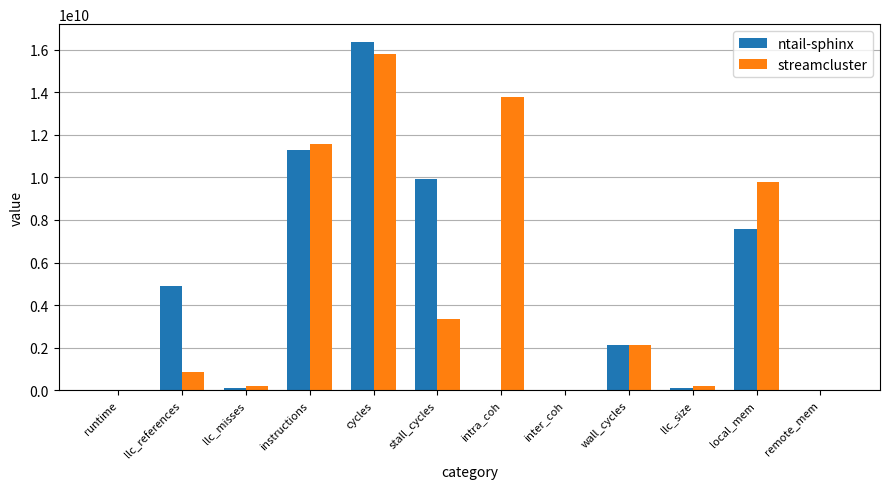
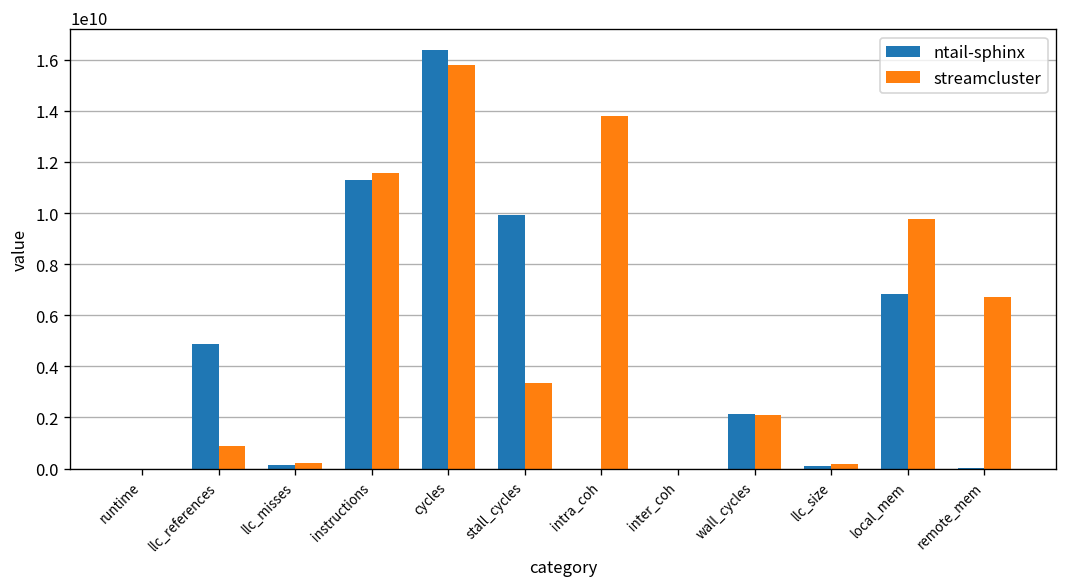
ntail-sphinx, local_mem: 7600000000 -> 6800000000
streamcluster, remote_mem: 0 -> 6700000000
